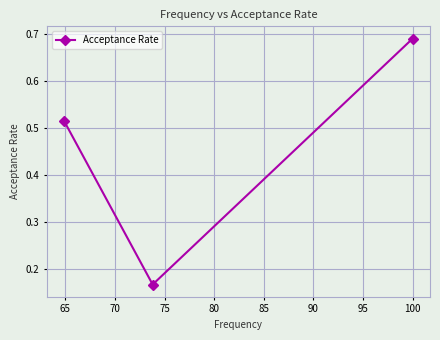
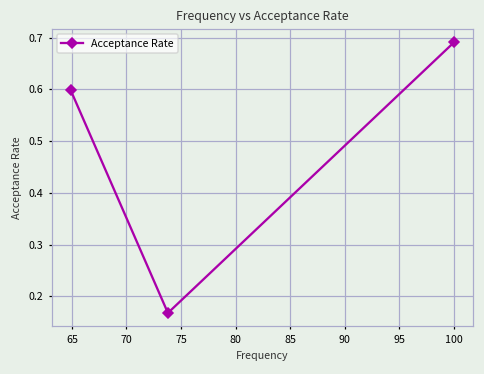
65: 0.51 -> 0.60
